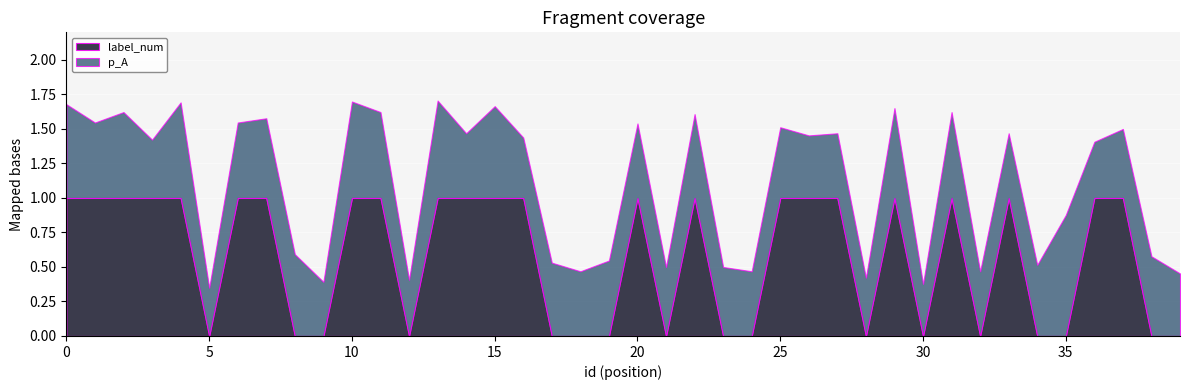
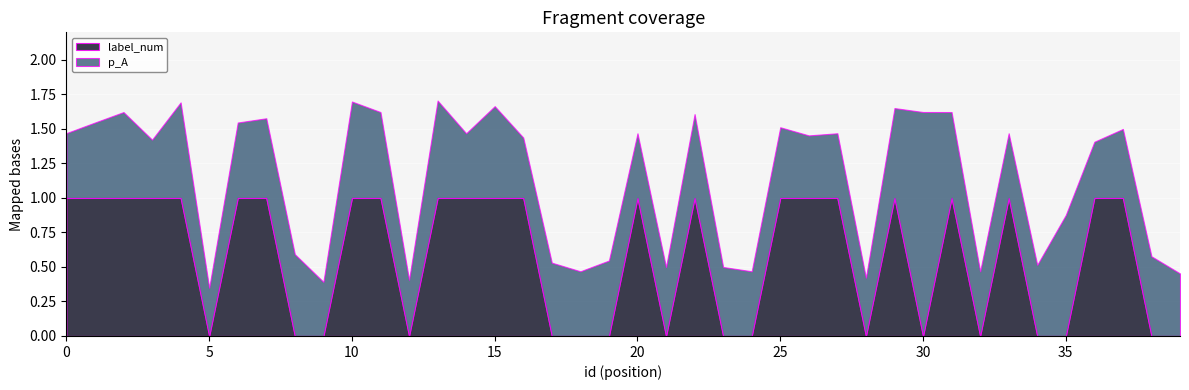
p_A, 0: 0.68 -> 0.47
p_A, 20: 0.54 -> 0.47
p_A, 30: 0.38 -> 1.62
